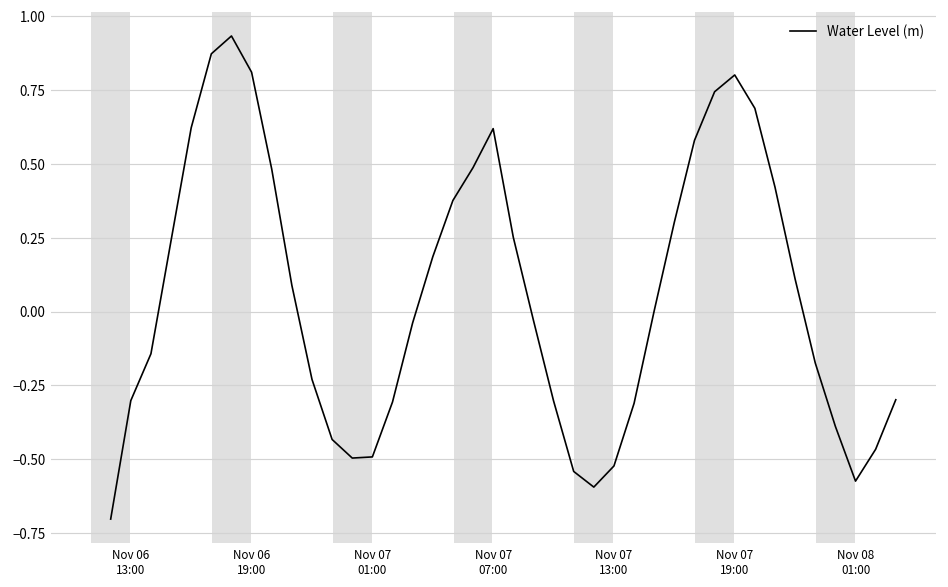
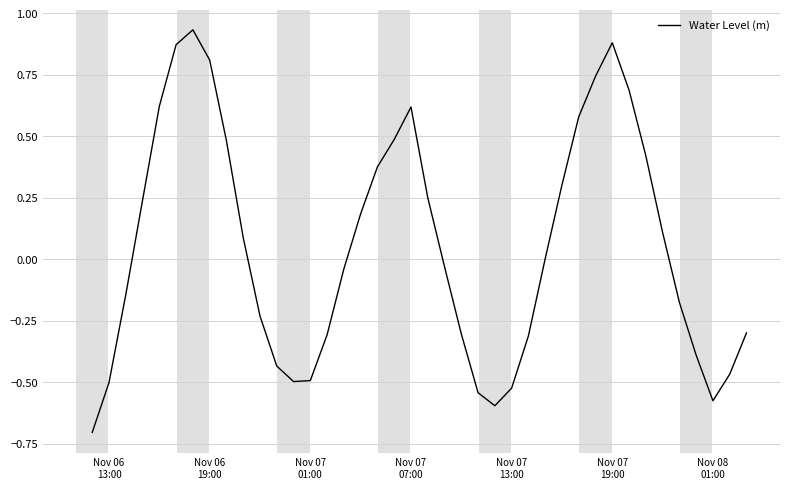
Nov 06 13:00: -0.30 -> -0.50
Nov 07 19:00: 0.80 -> 0.88
